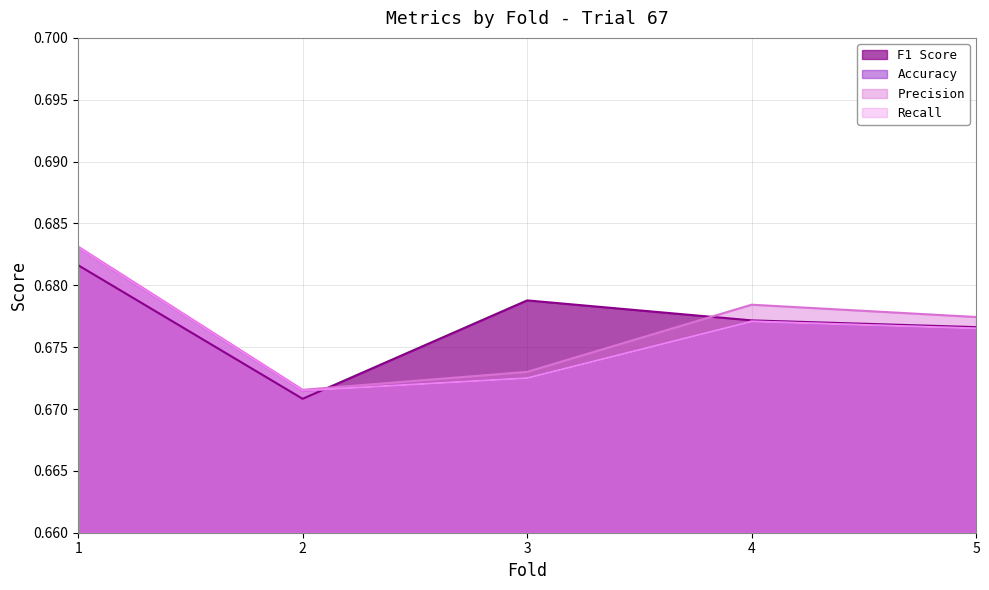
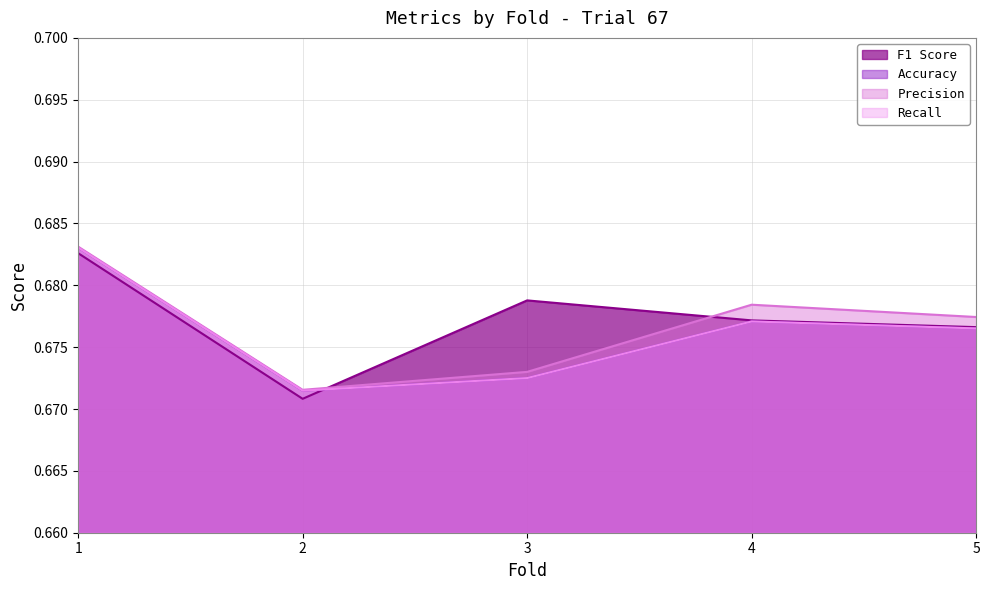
F1 Score, 1: 0.6816 -> 0.6826
